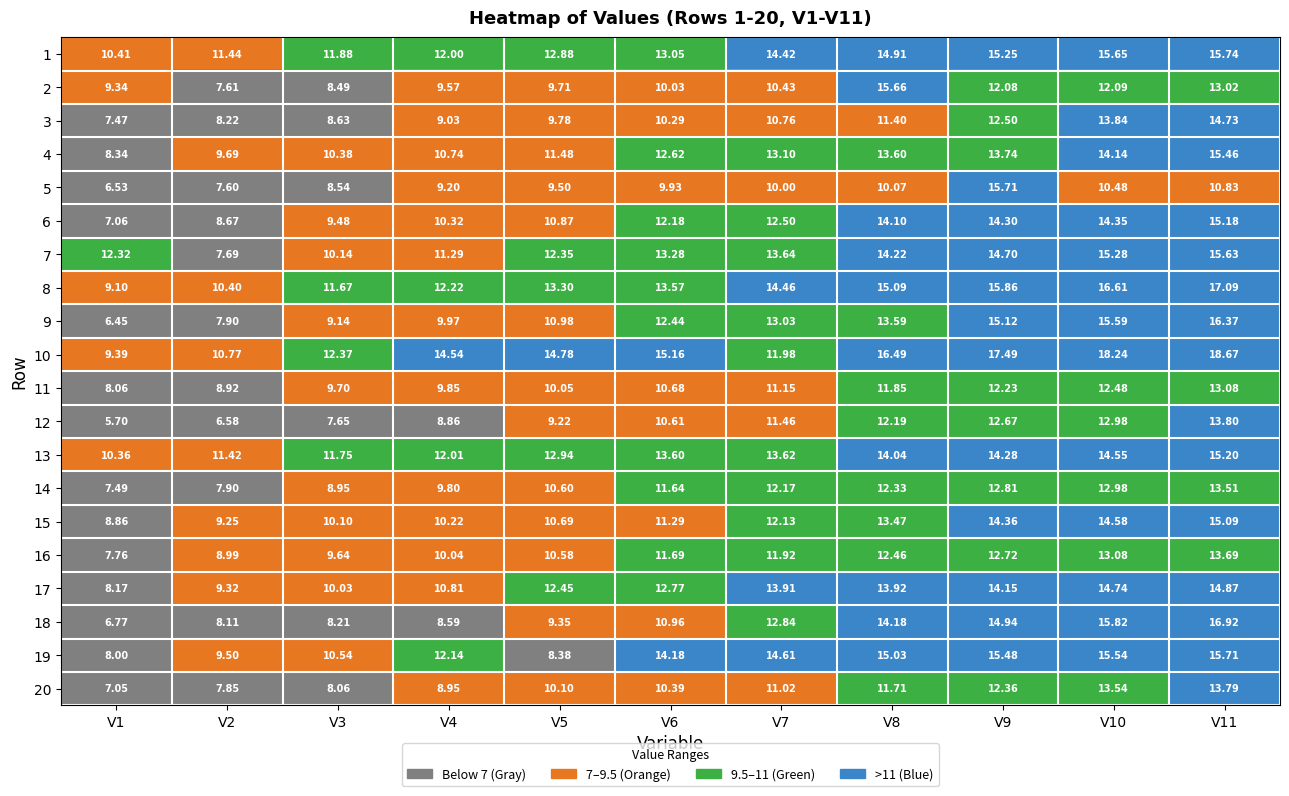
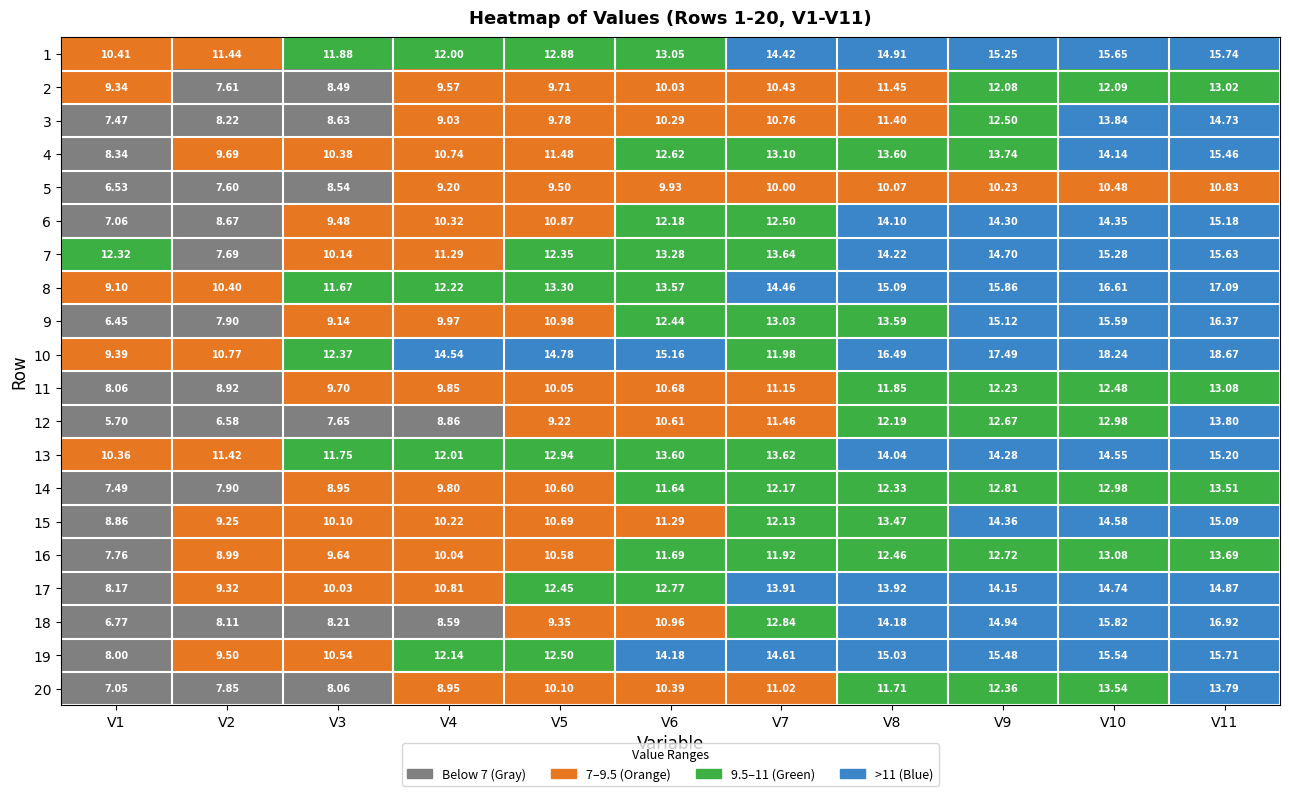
2, V8: 15.66 -> 11.45
5, V9: 15.71 -> 10.23
19, V5: 8.38 -> 12.50
